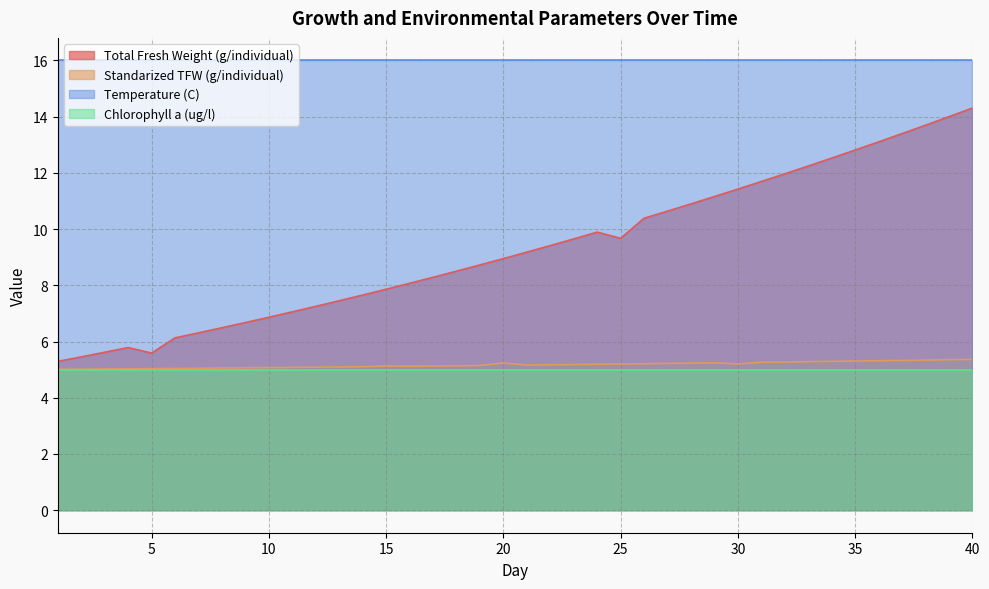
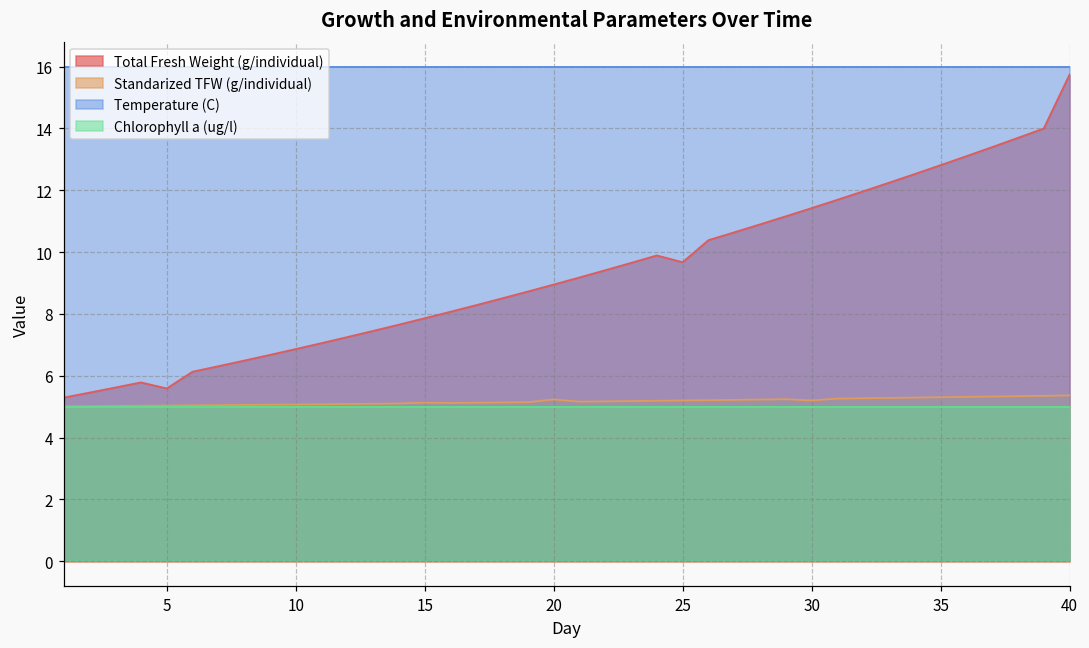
Total Fresh Weight (g/individual), 40: 14.3 -> 15.7
